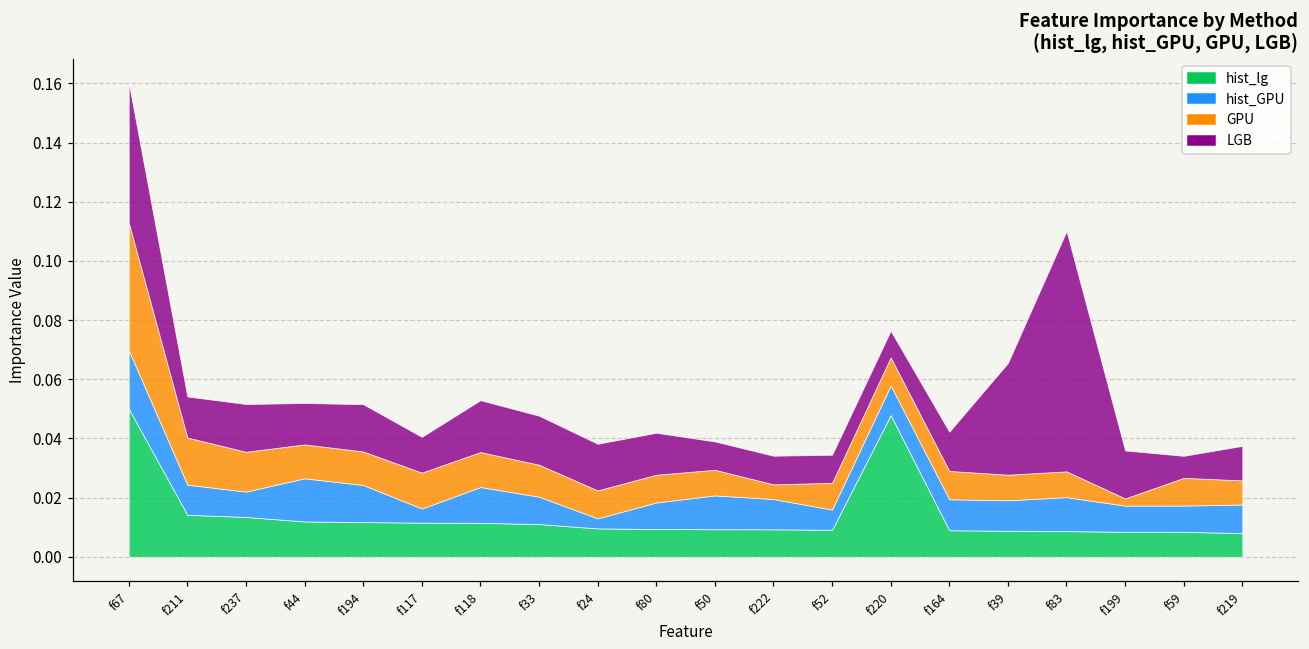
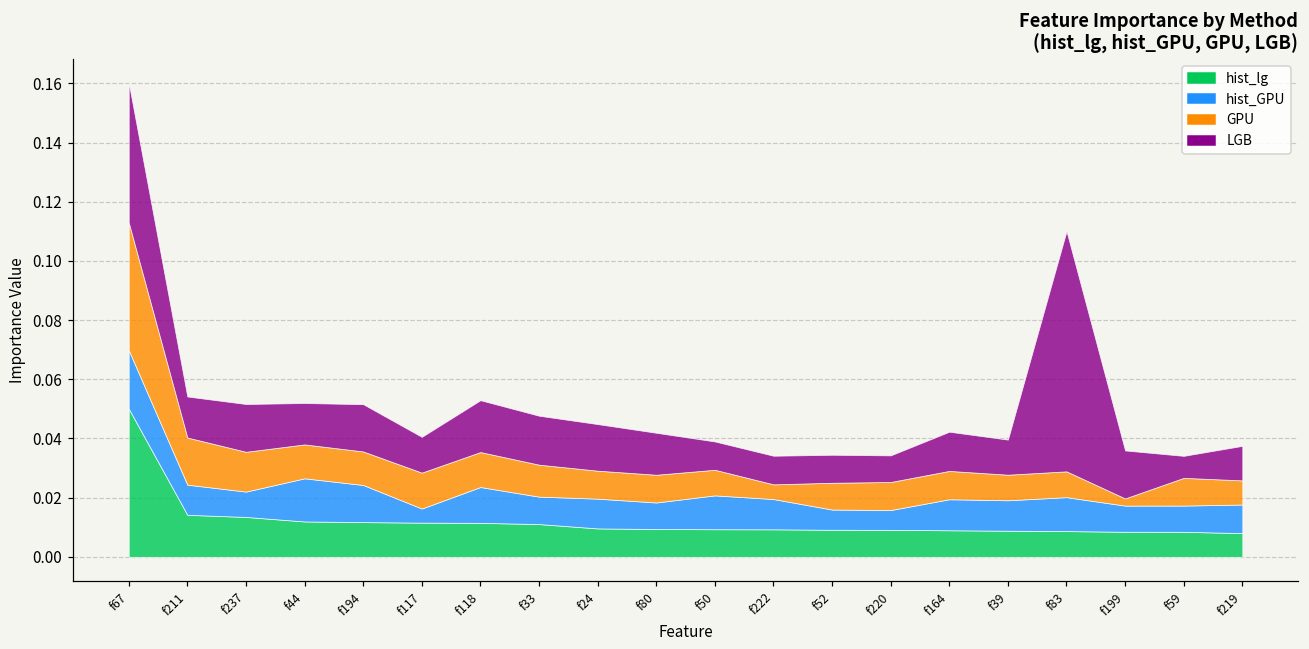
hist_GPU, f24: 0.003 -> 0.010
hist_lg, f220: 0.048 -> 0.009
hist_GPU, f220: 0.010 -> 0.007
LGB, f39: 0.038 -> 0.012
